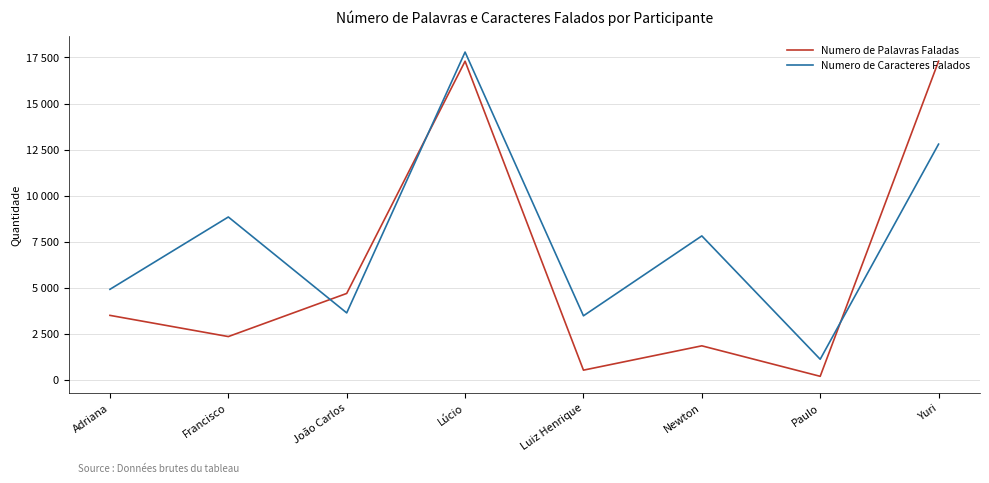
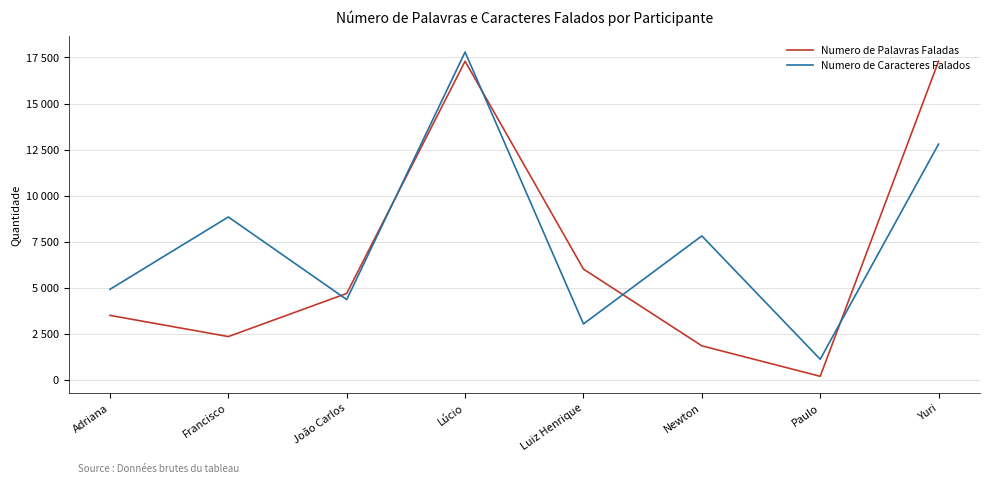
Numero de Caracteres Falados, João Carlos: 3600 -> 4300
Numero de Palavras Faladas, Luiz Henrique: 500 -> 6000
Numero de Caracteres Falados, Luiz Henrique: 3500 -> 3000
